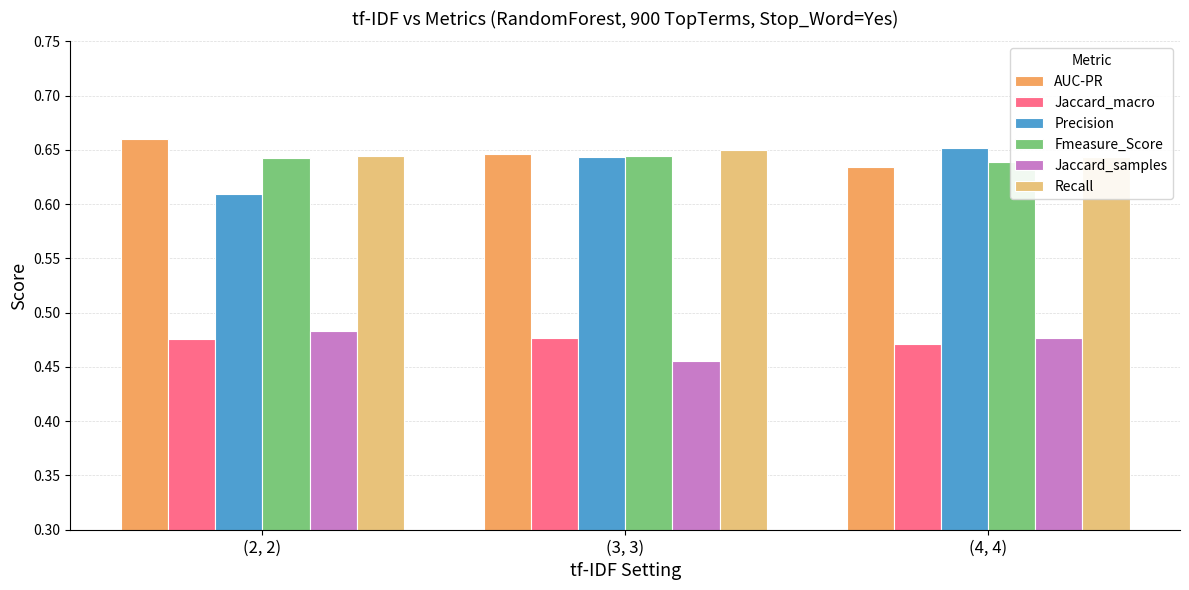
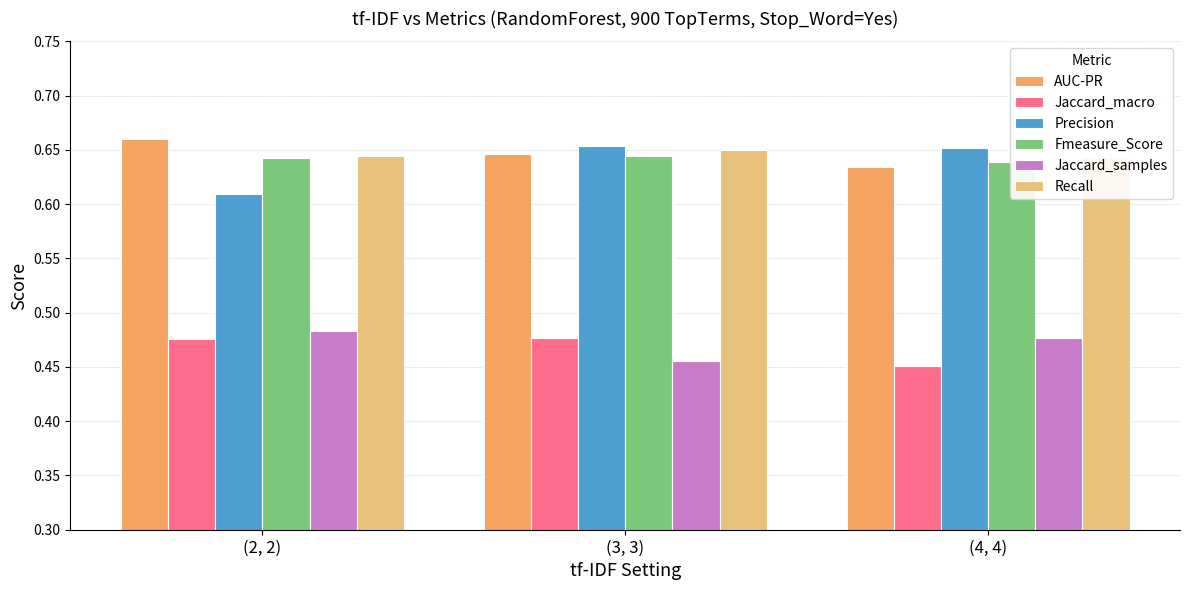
Precision, (3, 3): 0.643 -> 0.653
Jaccard_macro, (4, 4): 0.471 -> 0.451
